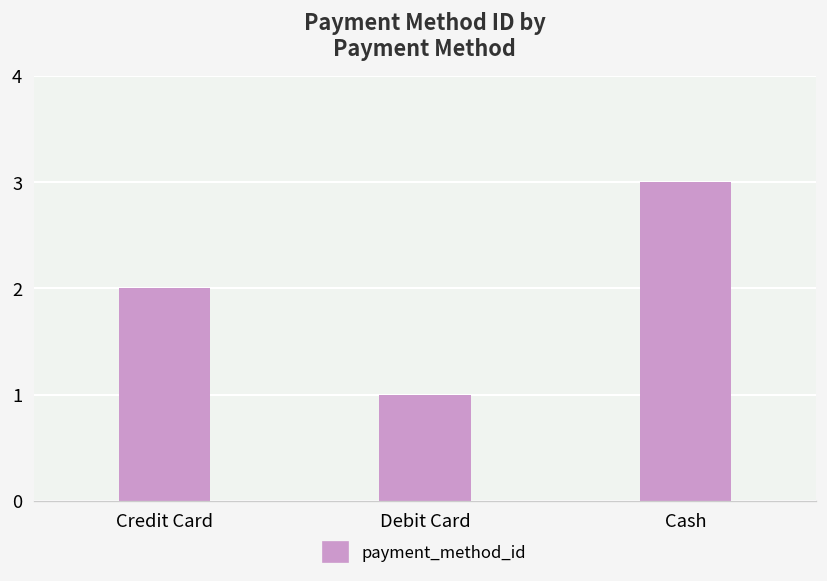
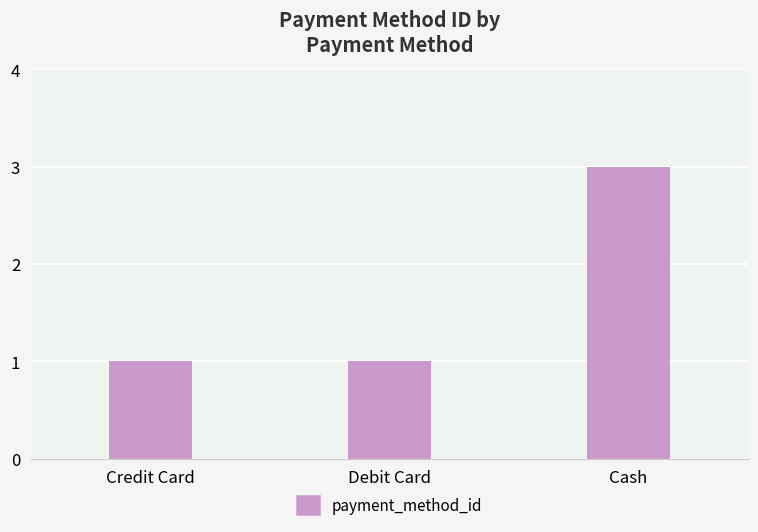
Credit Card: 2 -> 1
